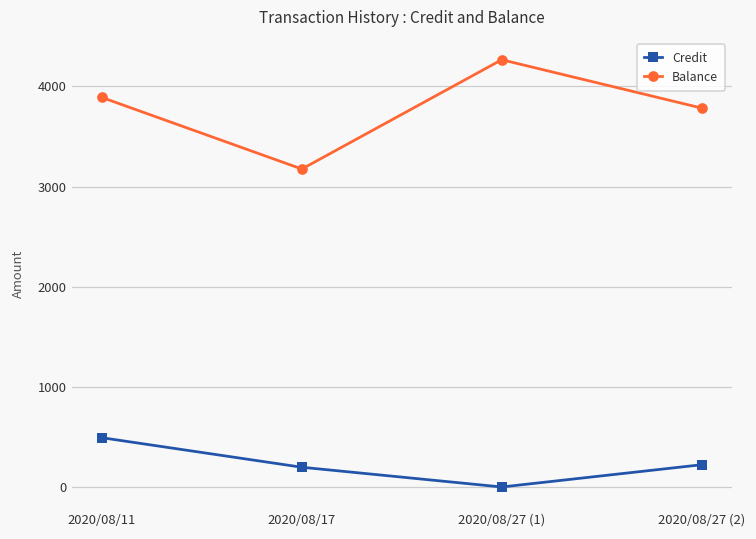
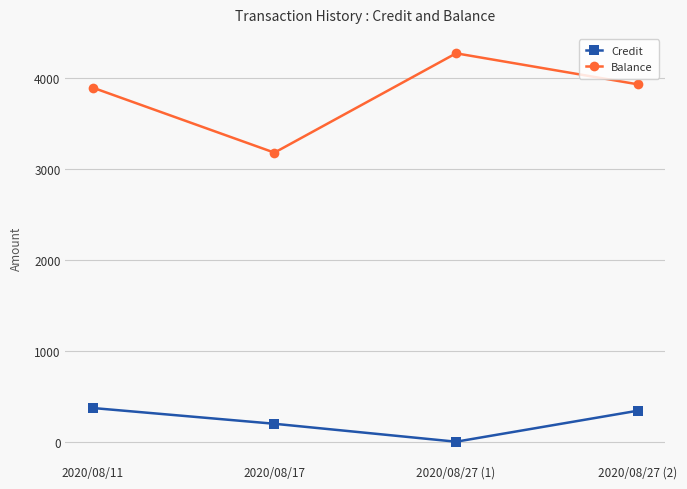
Credit, 2020/08/11: 500 -> 400
Credit, 2020/08/27 (2): 200 -> 300
Balance, 2020/08/27 (2): 3800 -> 3900
